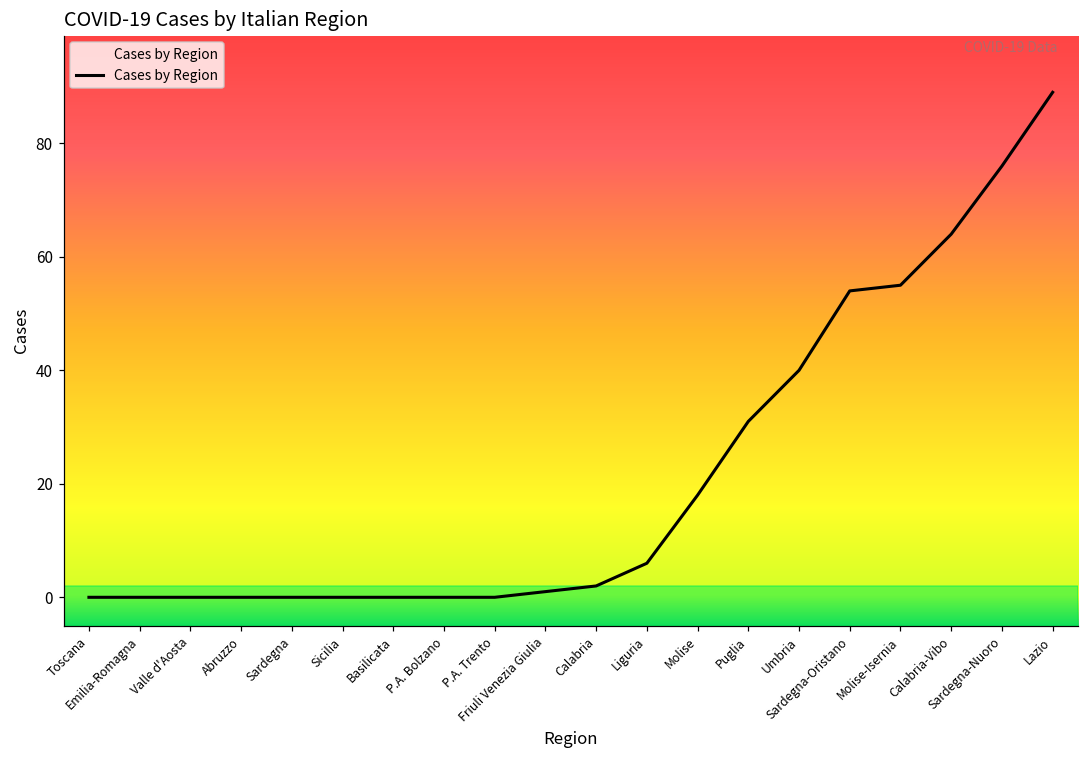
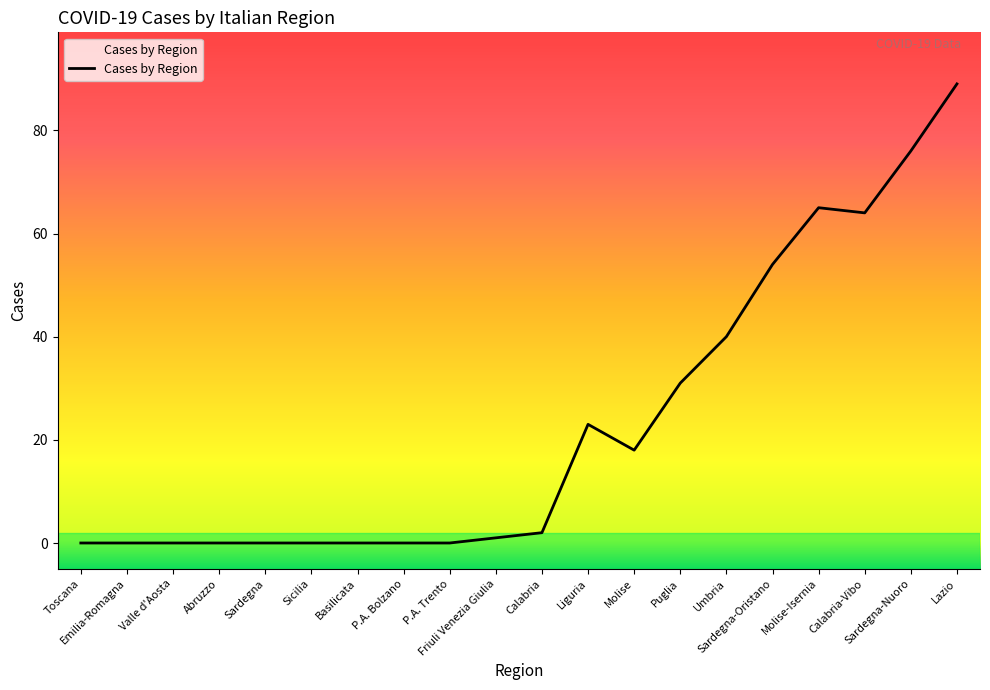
Liguria: 6 -> 23
Molise-Isernia: 55 -> 65
